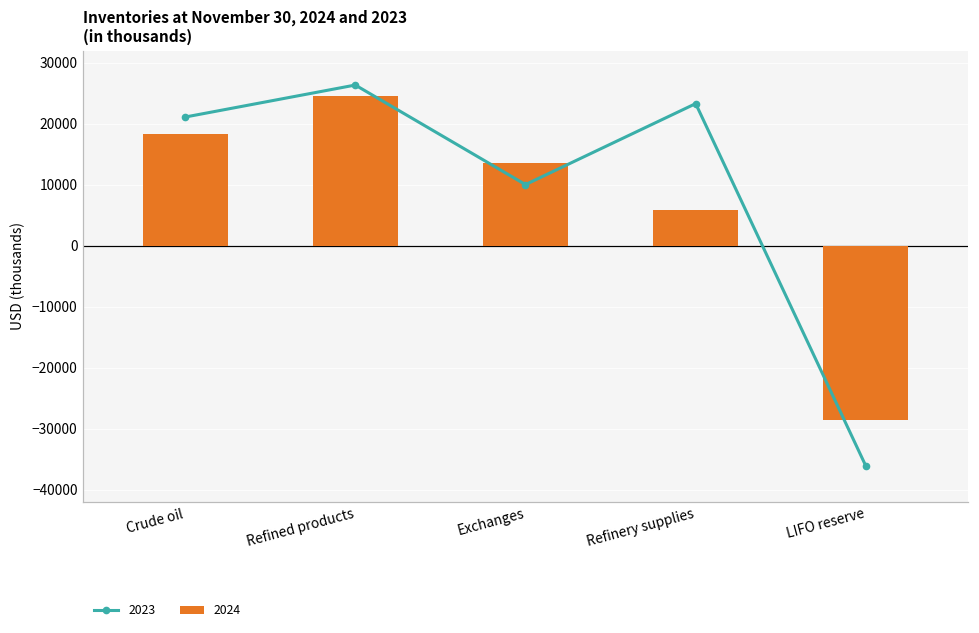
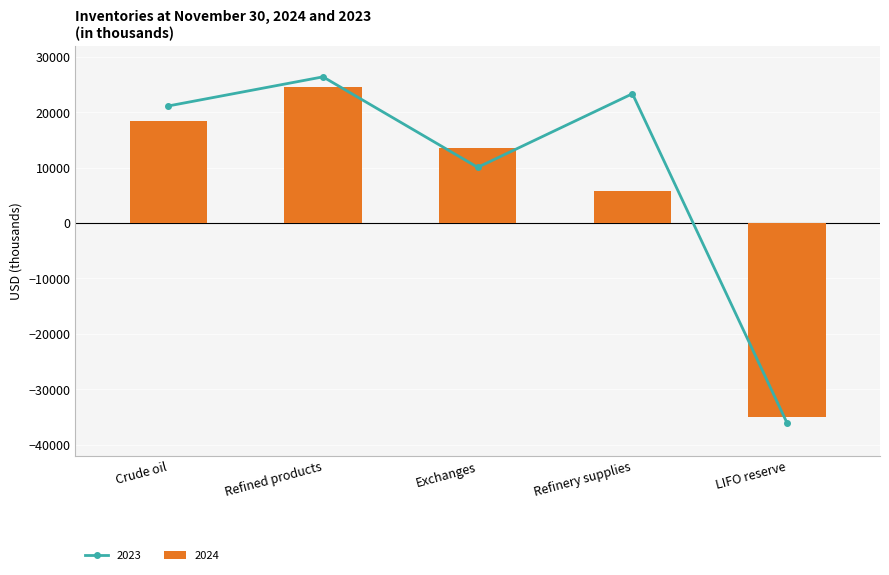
2024, LIFO reserve: -29000 -> -35000
